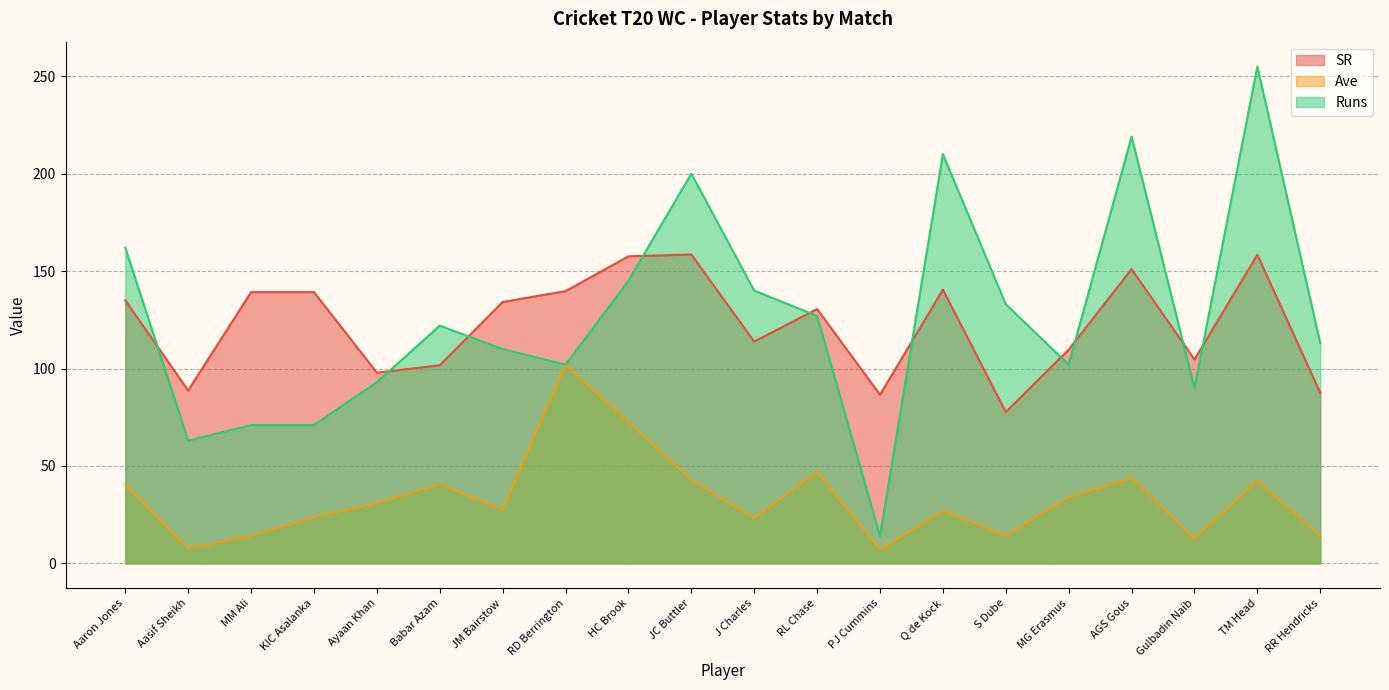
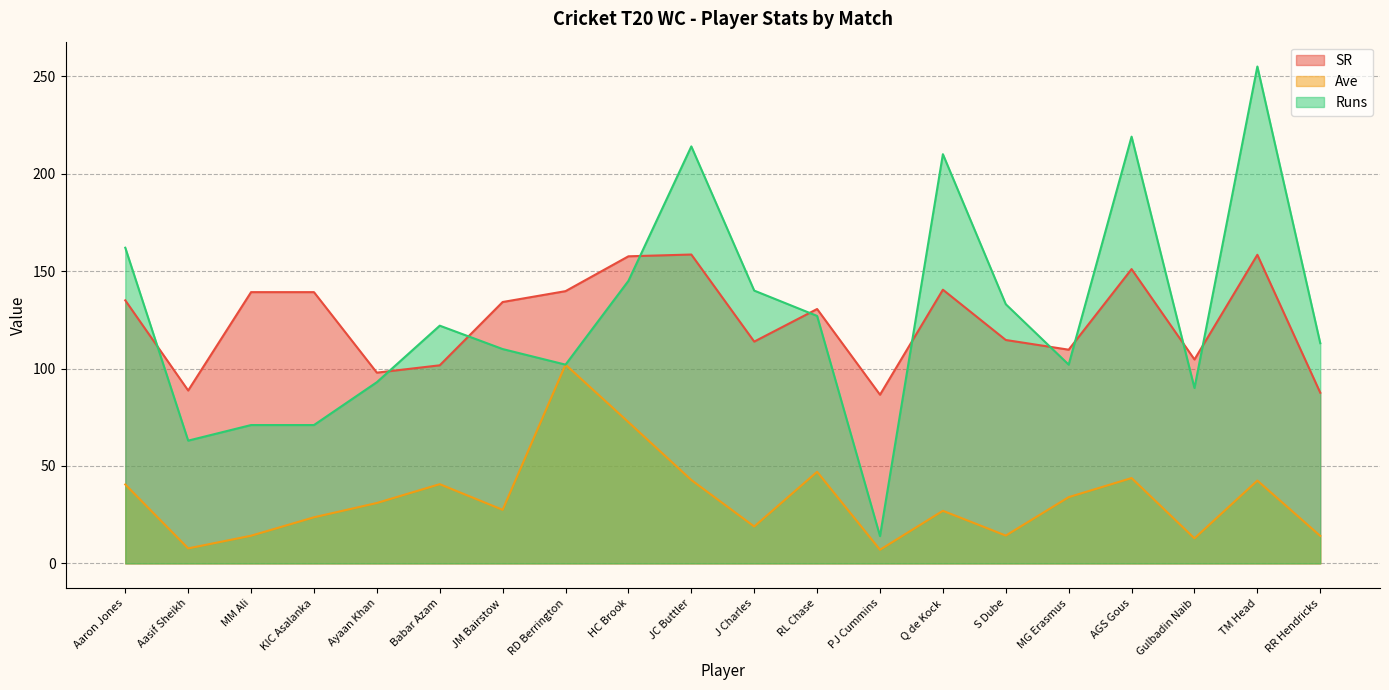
Runs, JC Buttler: 200 -> 214
Ave, J Charles: 23 -> 19
SR, S Dube: 78 -> 115
